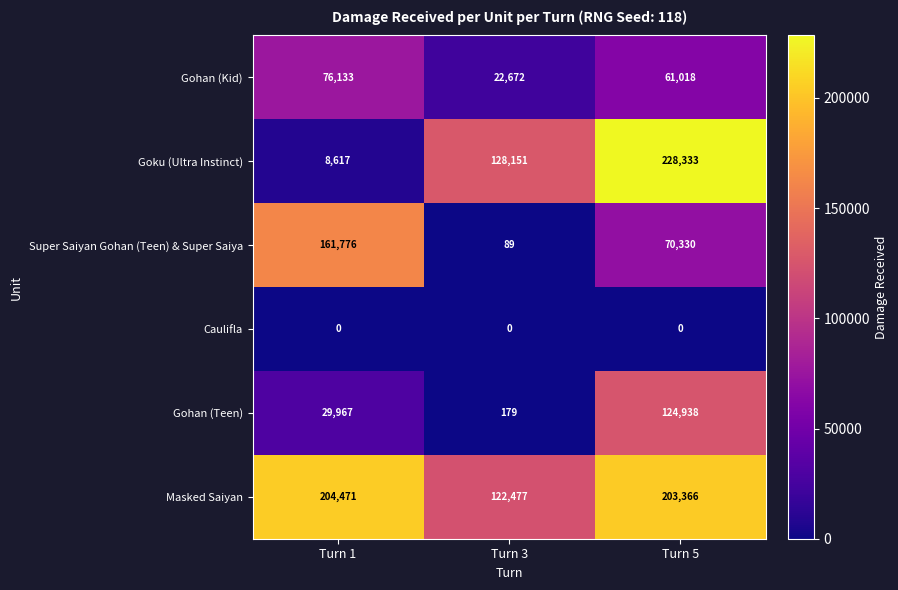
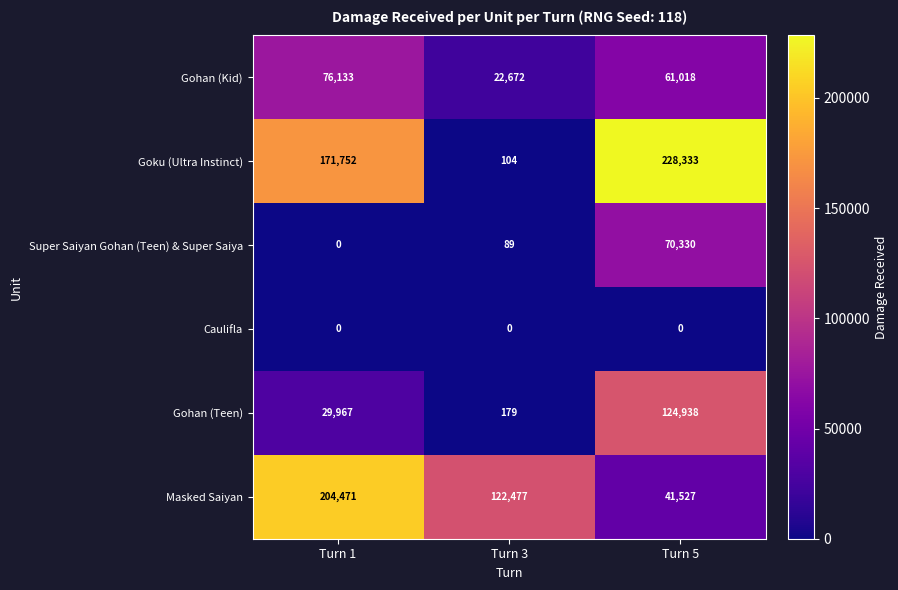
Goku (Ultra Instinct), Turn 1: 8,617 -> 171,752
Goku (Ultra Instinct), Turn 3: 128,151 -> 104
Super Saiyan Gohan (Teen) & Super Saiya, Turn 1: 161,776 -> 0
Masked Saiyan, Turn 5: 203,366 -> 41,527
